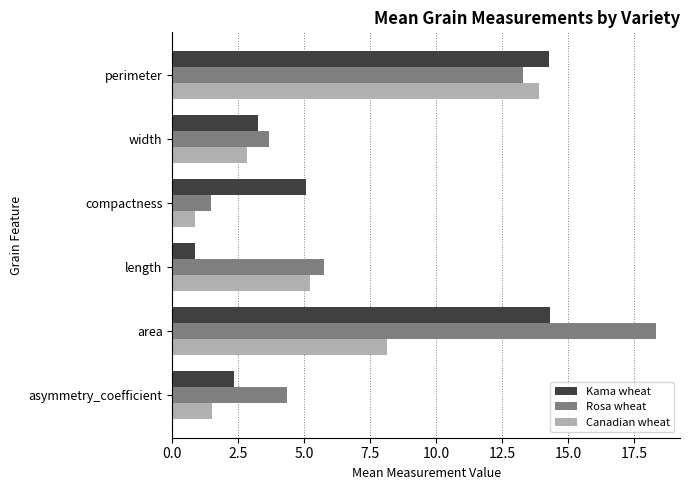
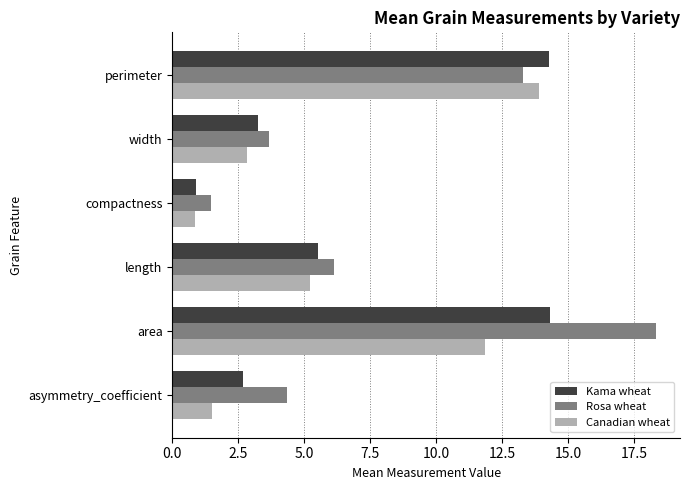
Kama wheat, compactness: 5.1 -> 0.9
Kama wheat, length: 0.9 -> 5.5
Rosa wheat, length: 5.8 -> 6.1
Canadian wheat, area: 8.2 -> 11.9
Kama wheat, asymmetry_coefficient: 2.3 -> 2.7
